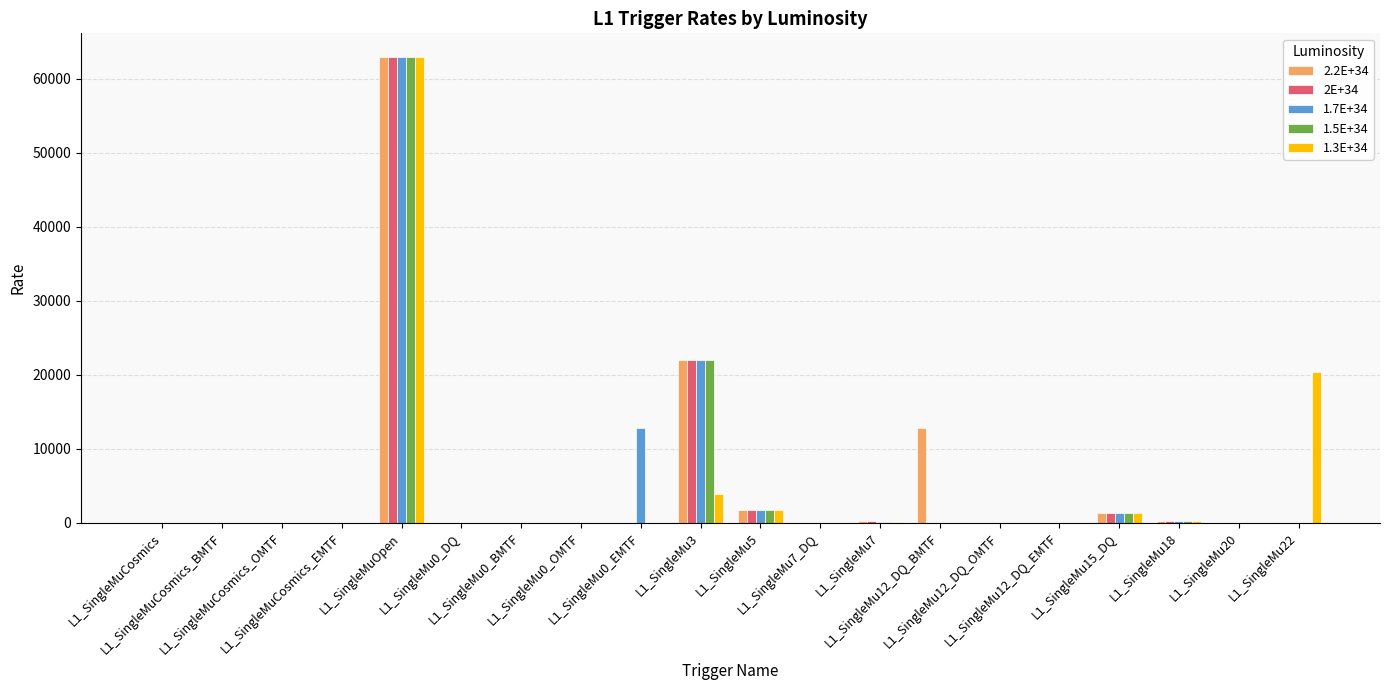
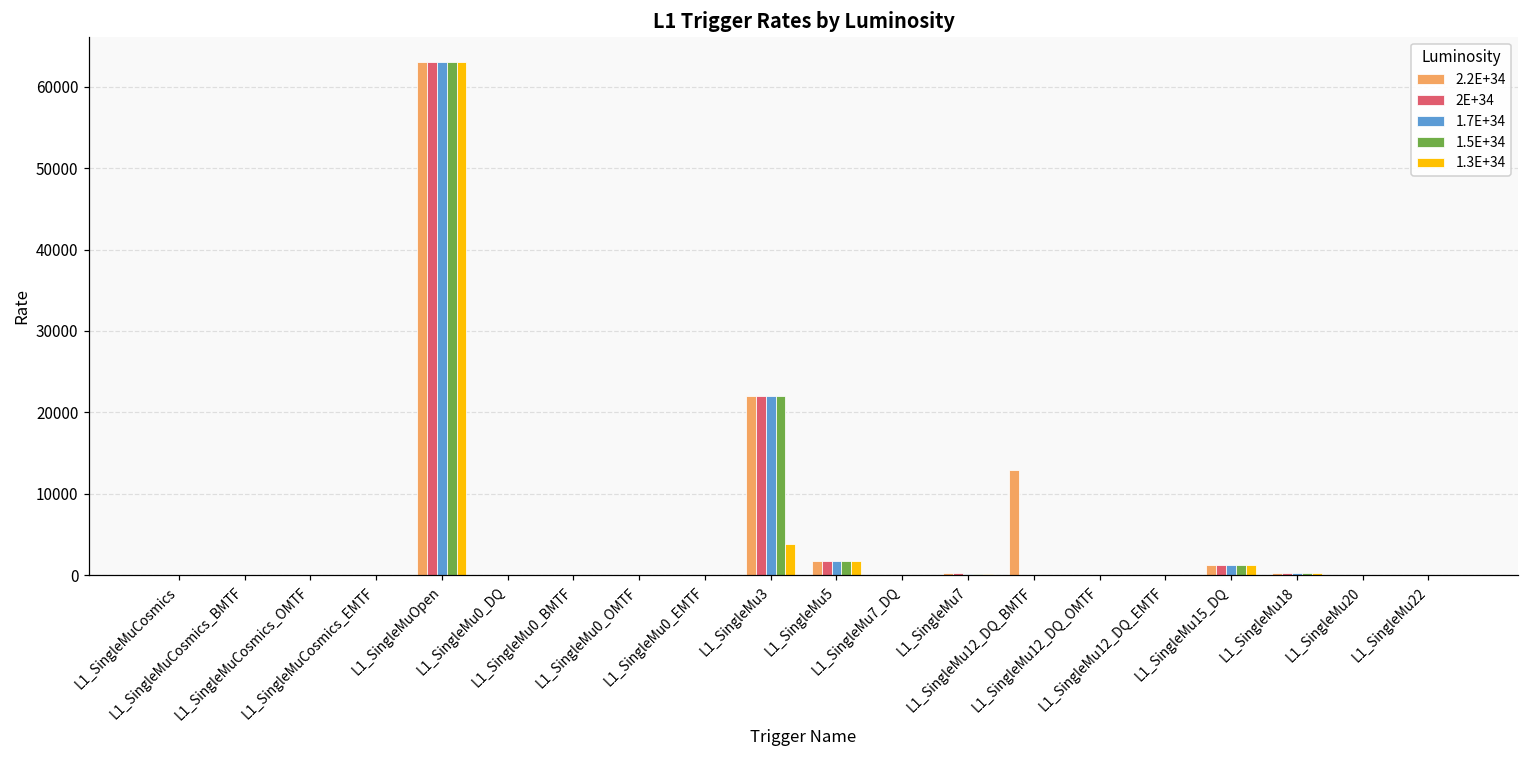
1.7E+34, L1_SingleMu0_EMTF: 13000 -> 0
1.3E+34, L1_SingleMu22: 20000 -> 0
